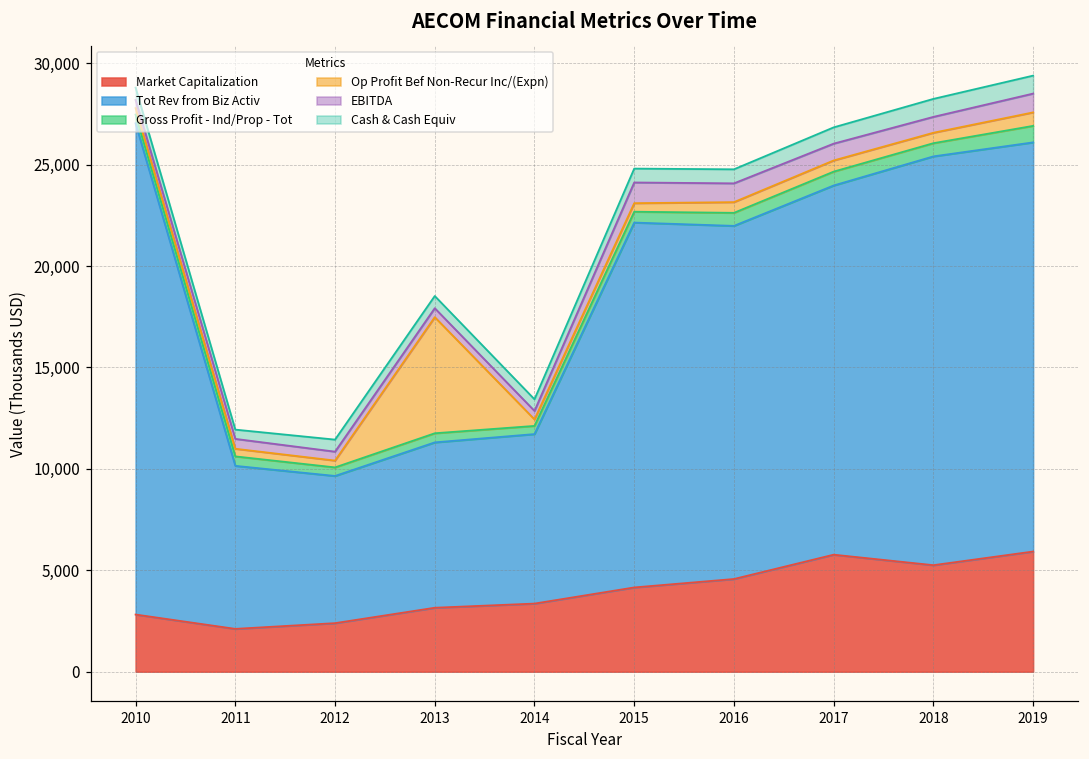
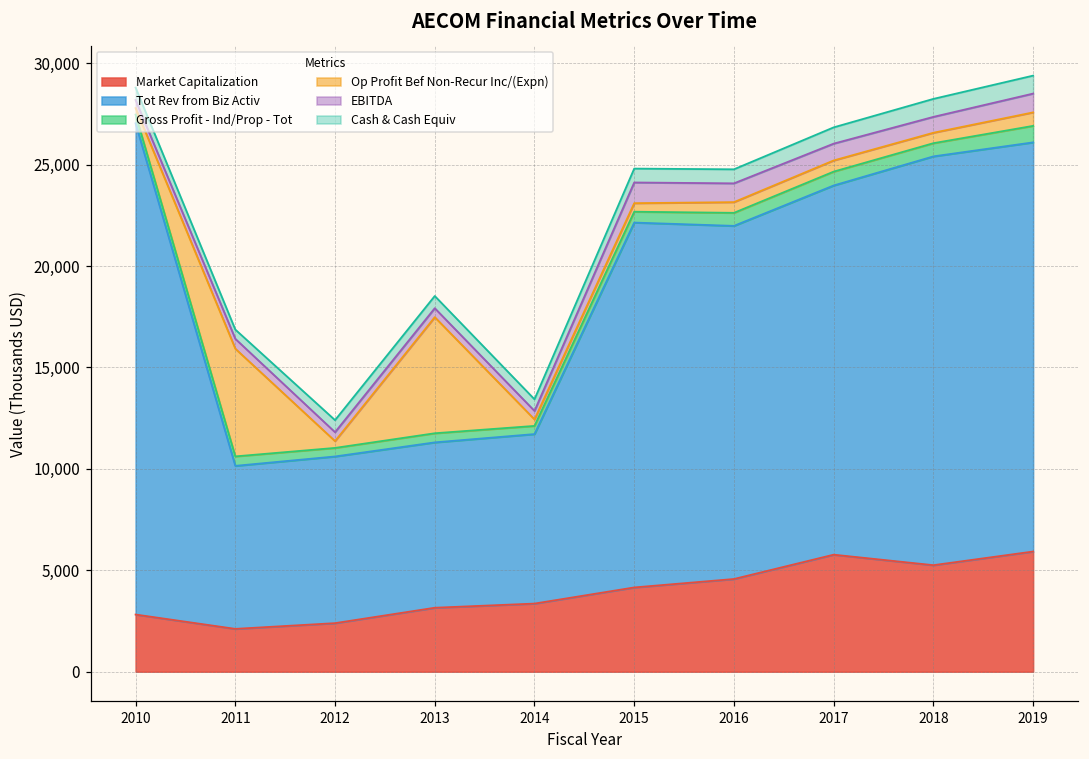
Op Profit Bef Non-Recur Inc/(Expn), 2011: 400 -> 5,300
Tot Rev from Biz Activ, 2012: 7,300 -> 8,200
